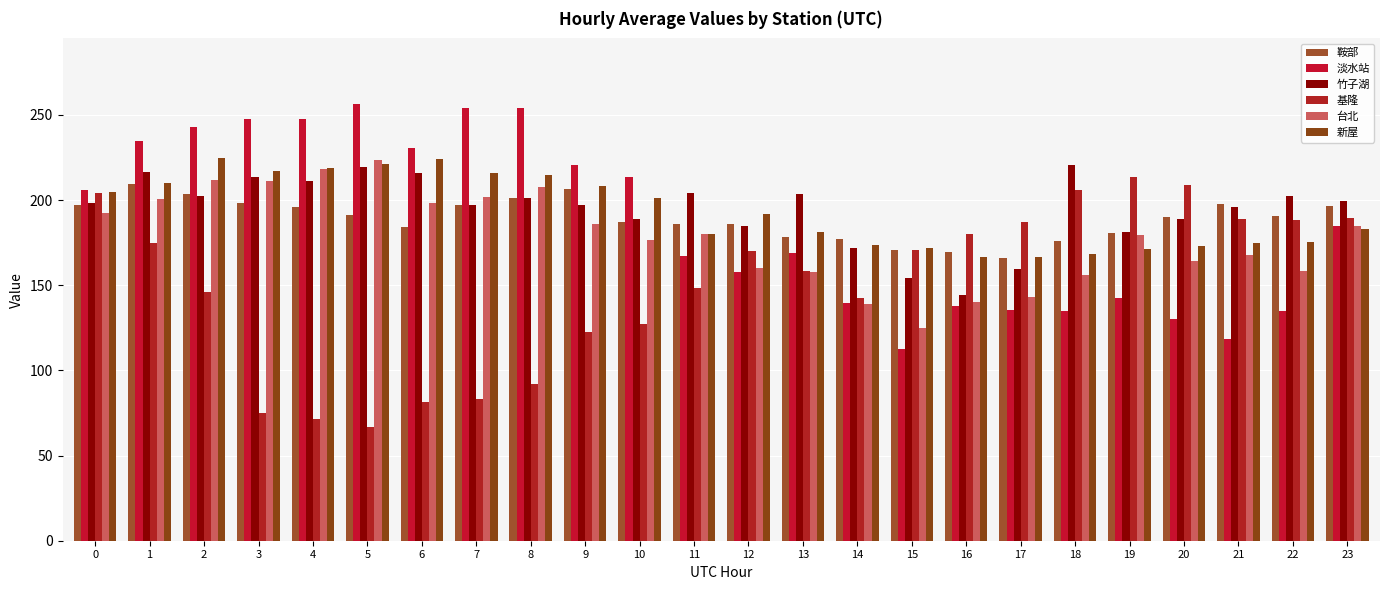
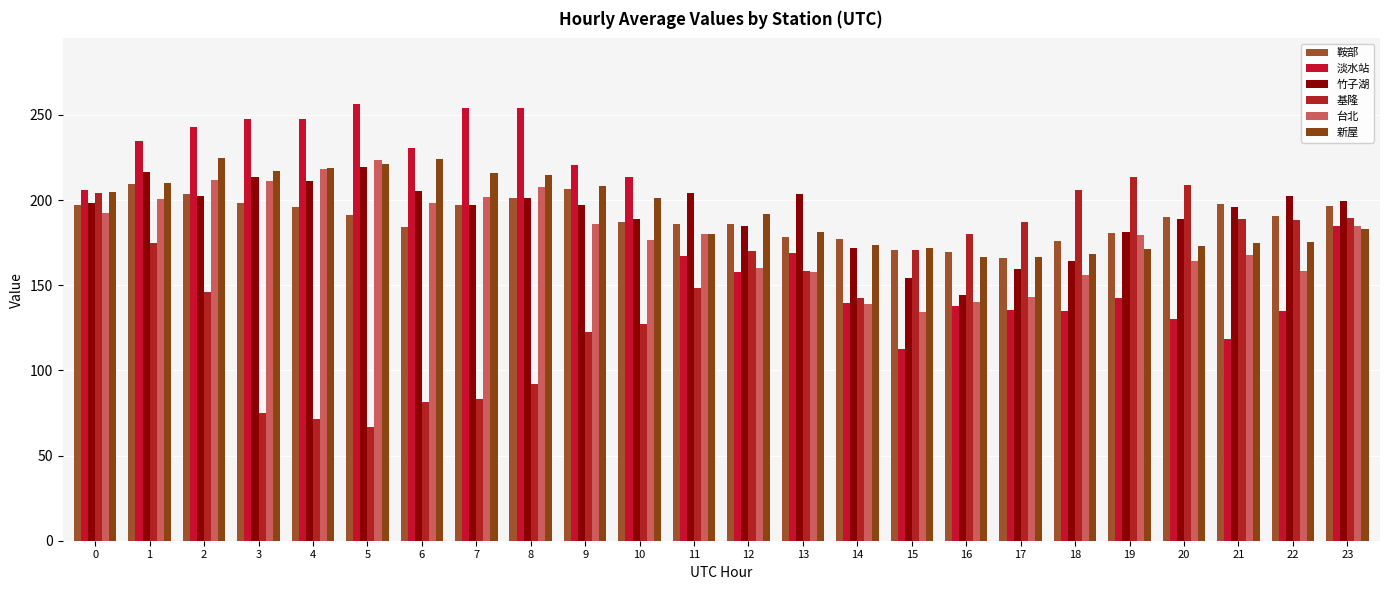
竹子湖, 6: 216 -> 205
台北, 15: 125 -> 134
竹子湖, 18: 220 -> 164
